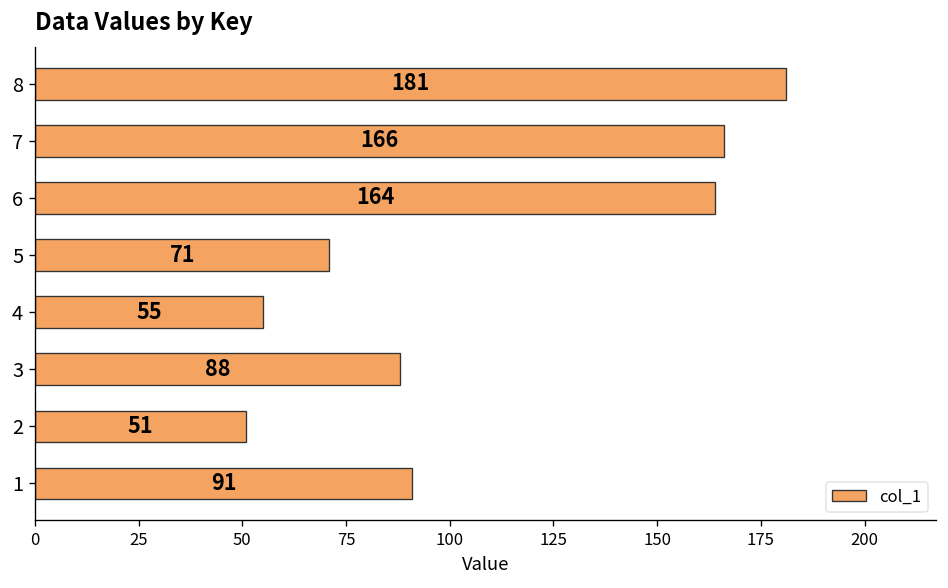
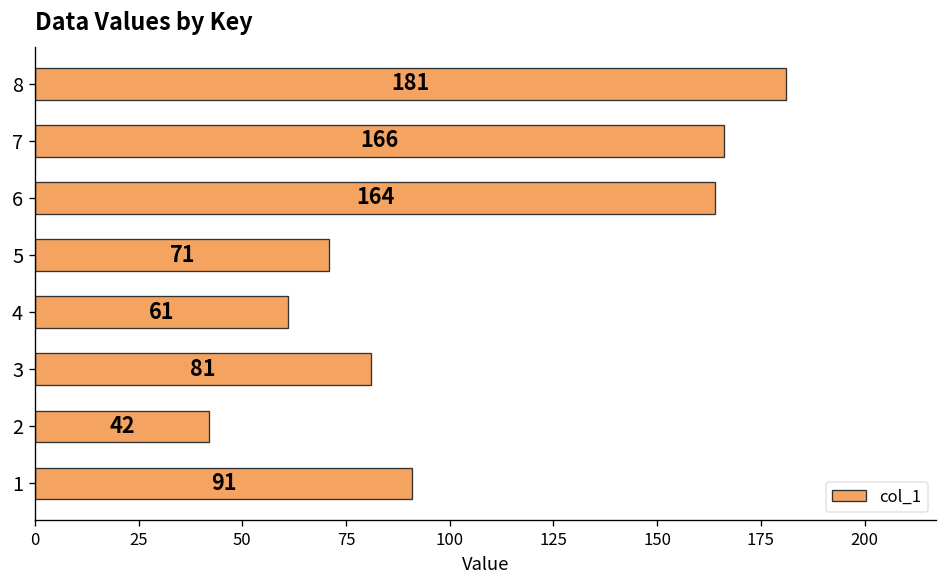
4: 55 -> 61
3: 88 -> 81
2: 51 -> 42
